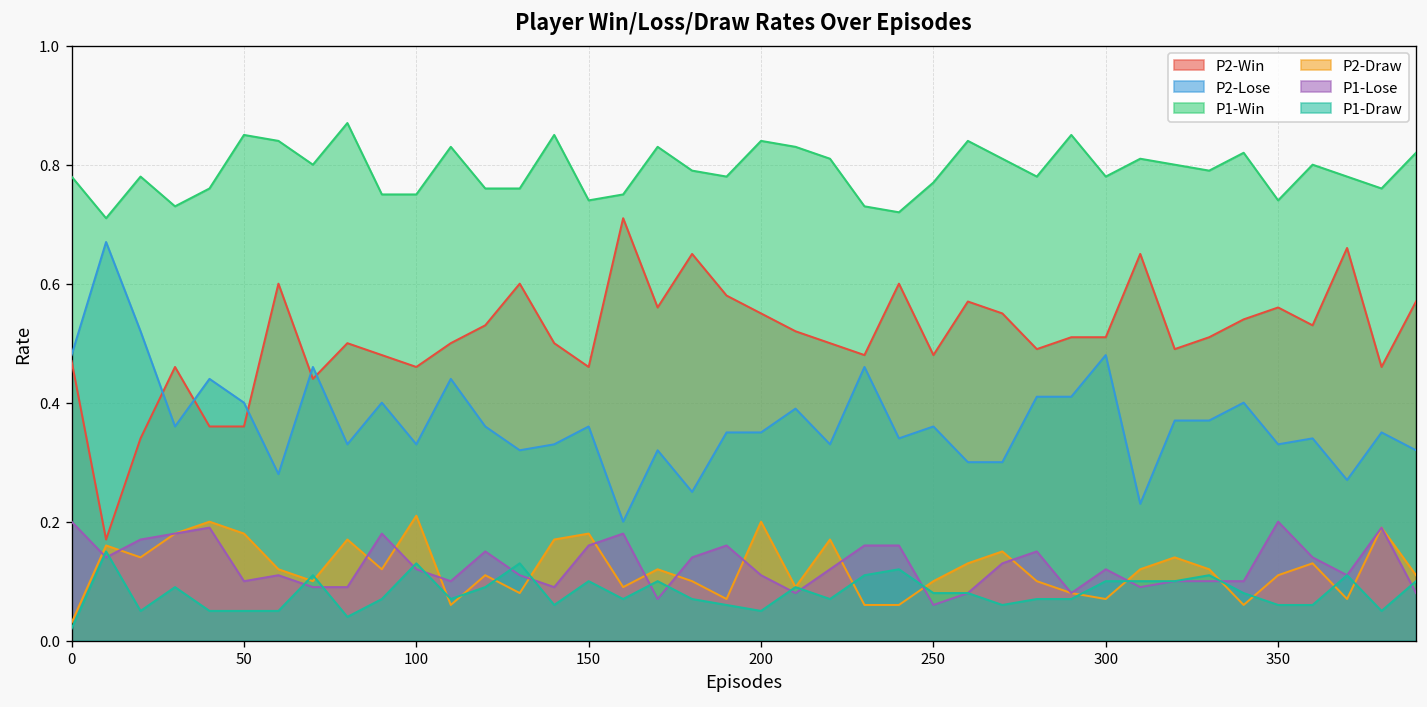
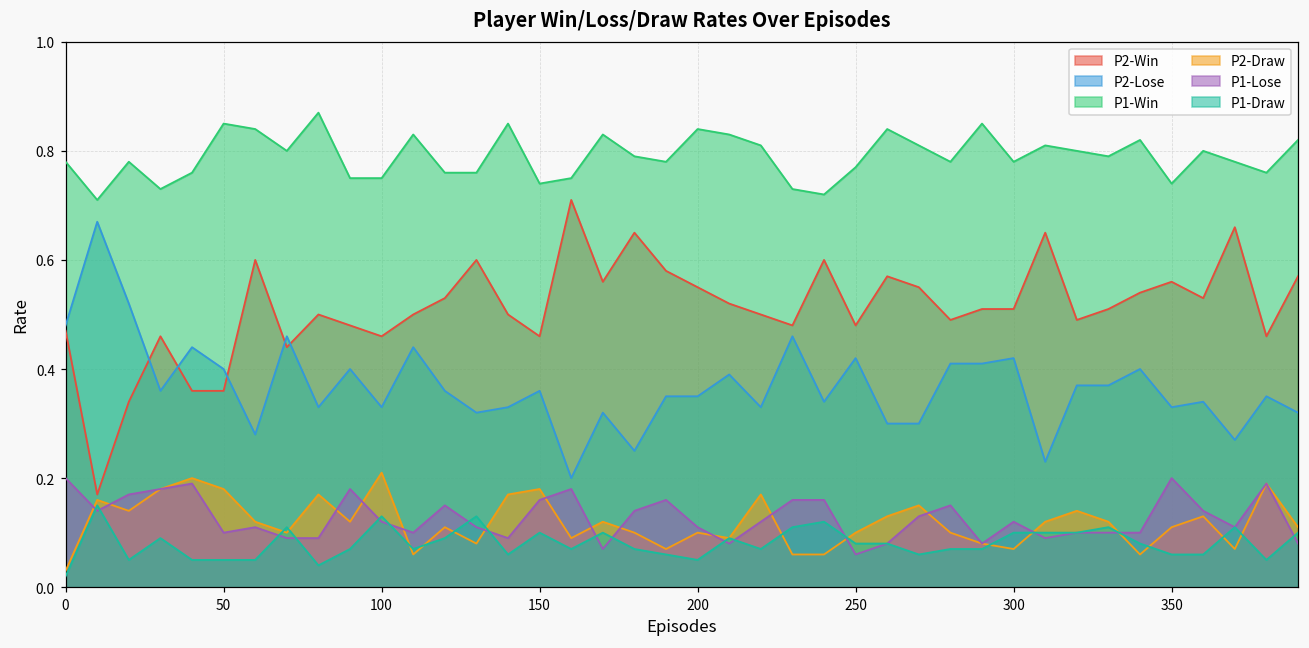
P2-Draw, 200: 0.2 -> 0.1
P2-Lose, 250: 0.36 -> 0.42
P2-Lose, 300: 0.48 -> 0.42
